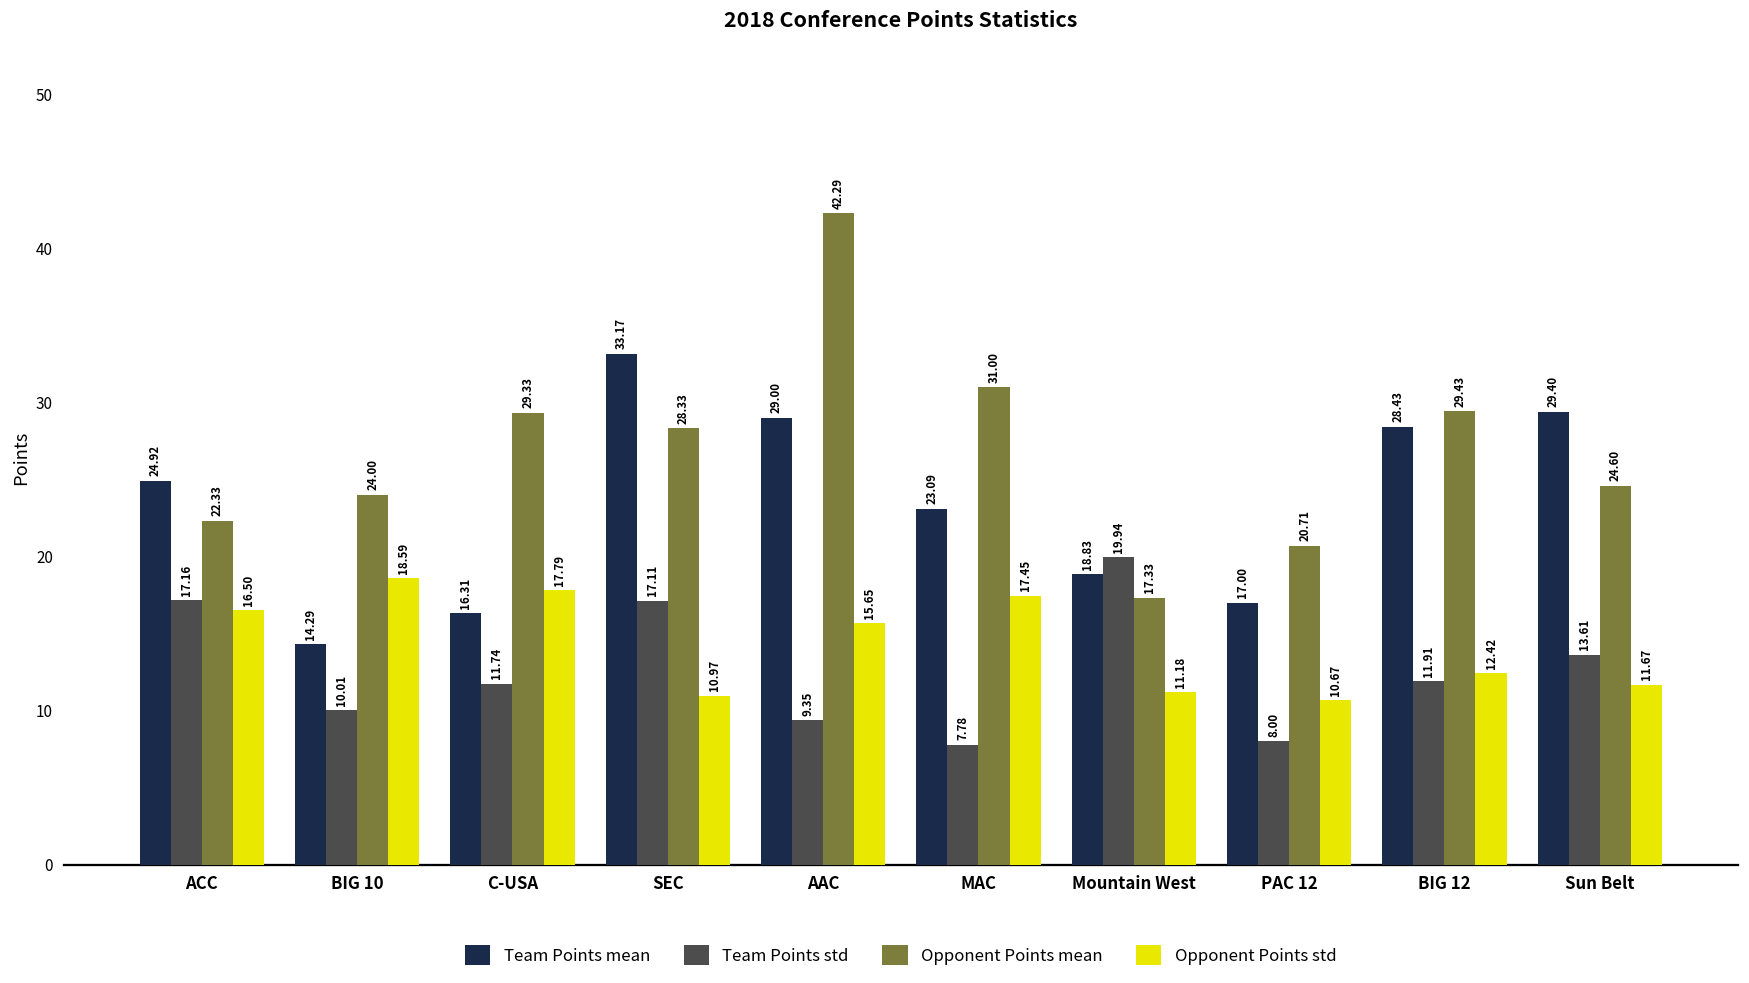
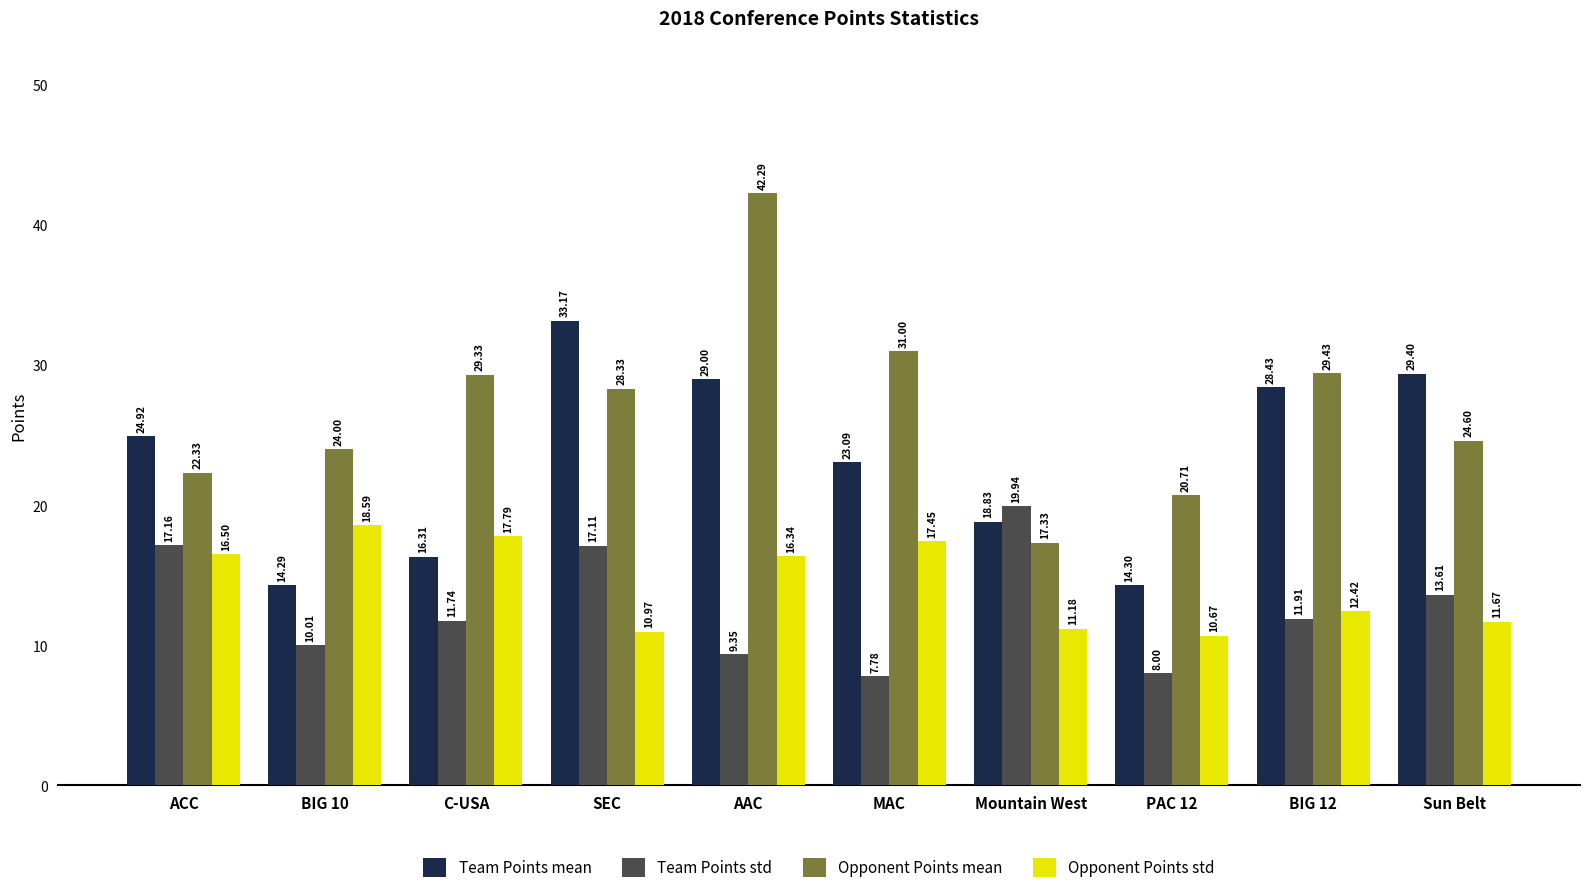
Opponent Points std, AAC: 15.65 -> 16.34
Team Points mean, PAC 12: 17.00 -> 14.30
